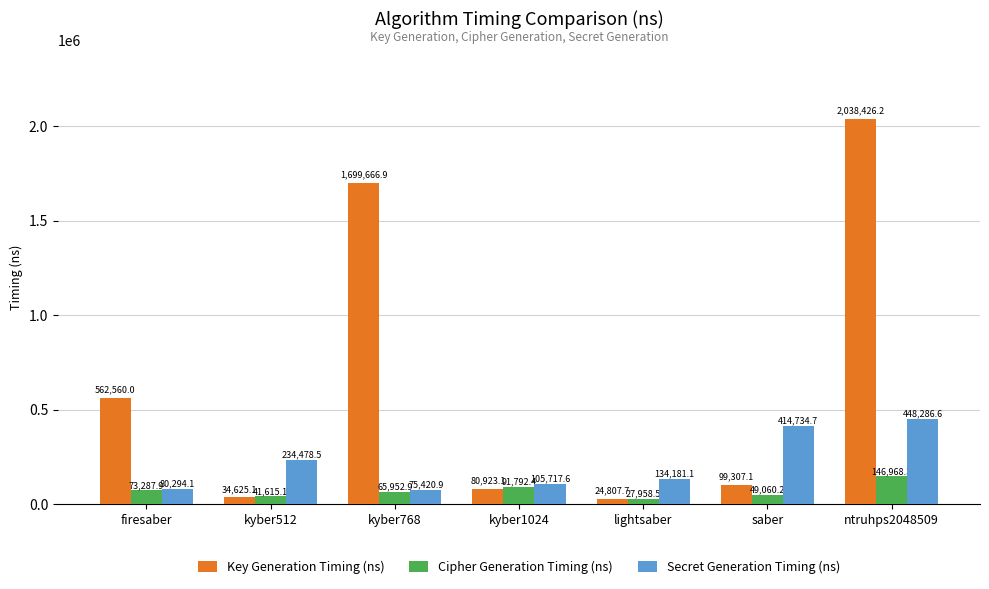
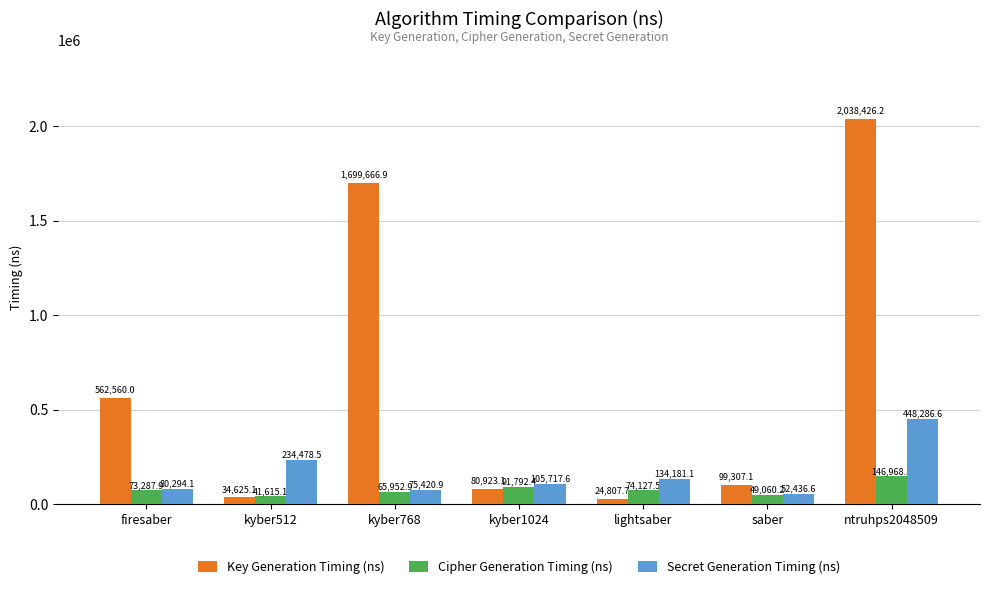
Cipher Generation Timing (ns), lightsaber: 27,958.5 -> 74,127.5
Secret Generation Timing (ns), saber: 414,734.7 -> 52,436.6
